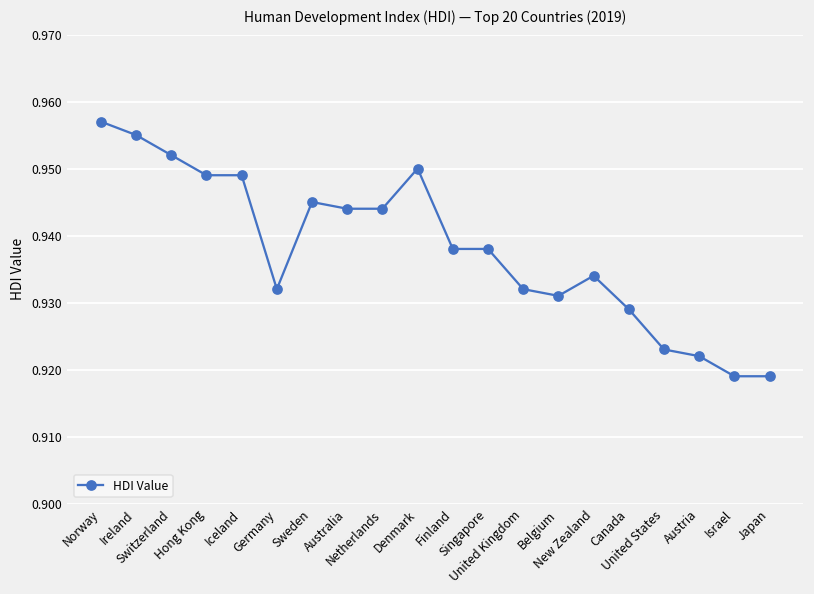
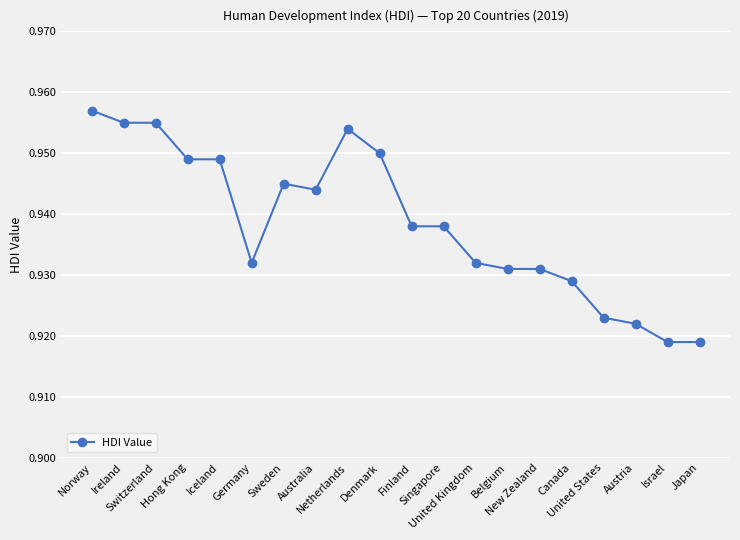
Switzerland: 0.952 -> 0.955
Netherlands: 0.944 -> 0.954
New Zealand: 0.934 -> 0.931
